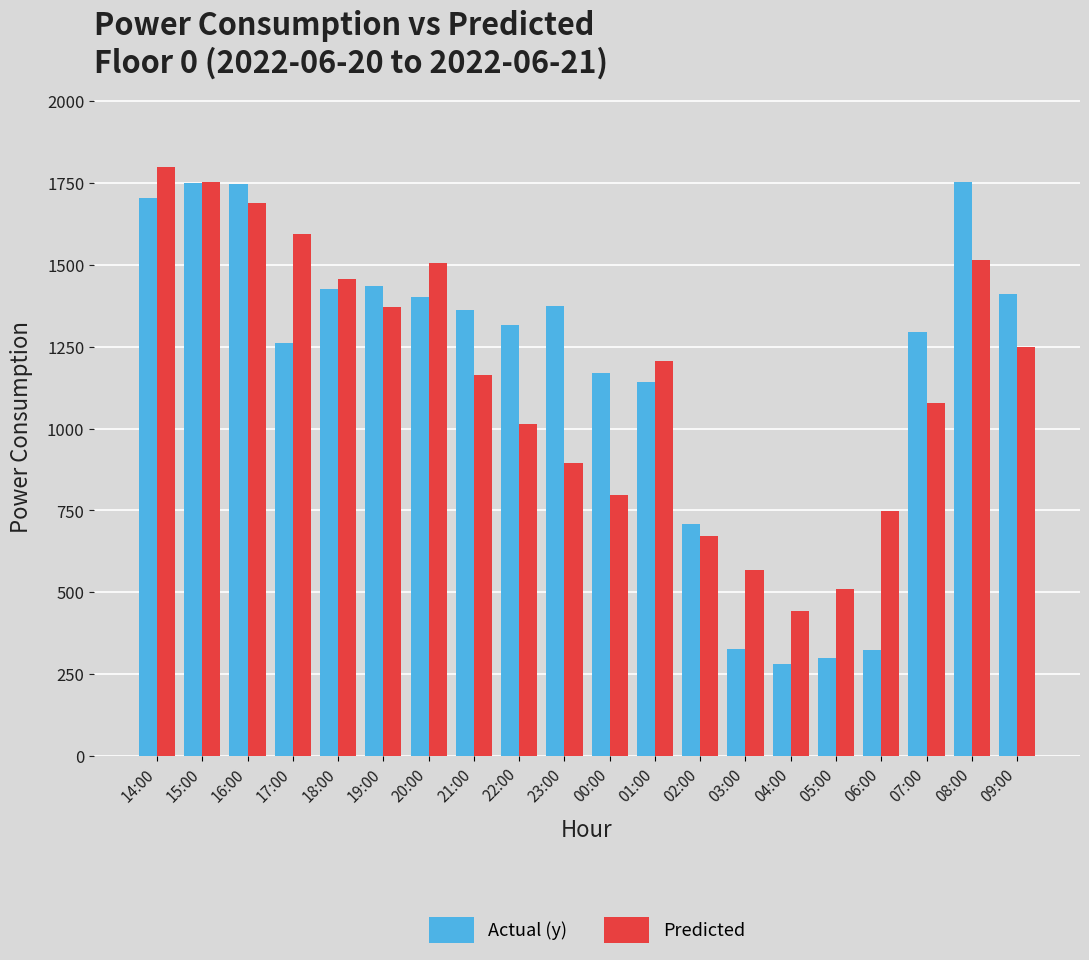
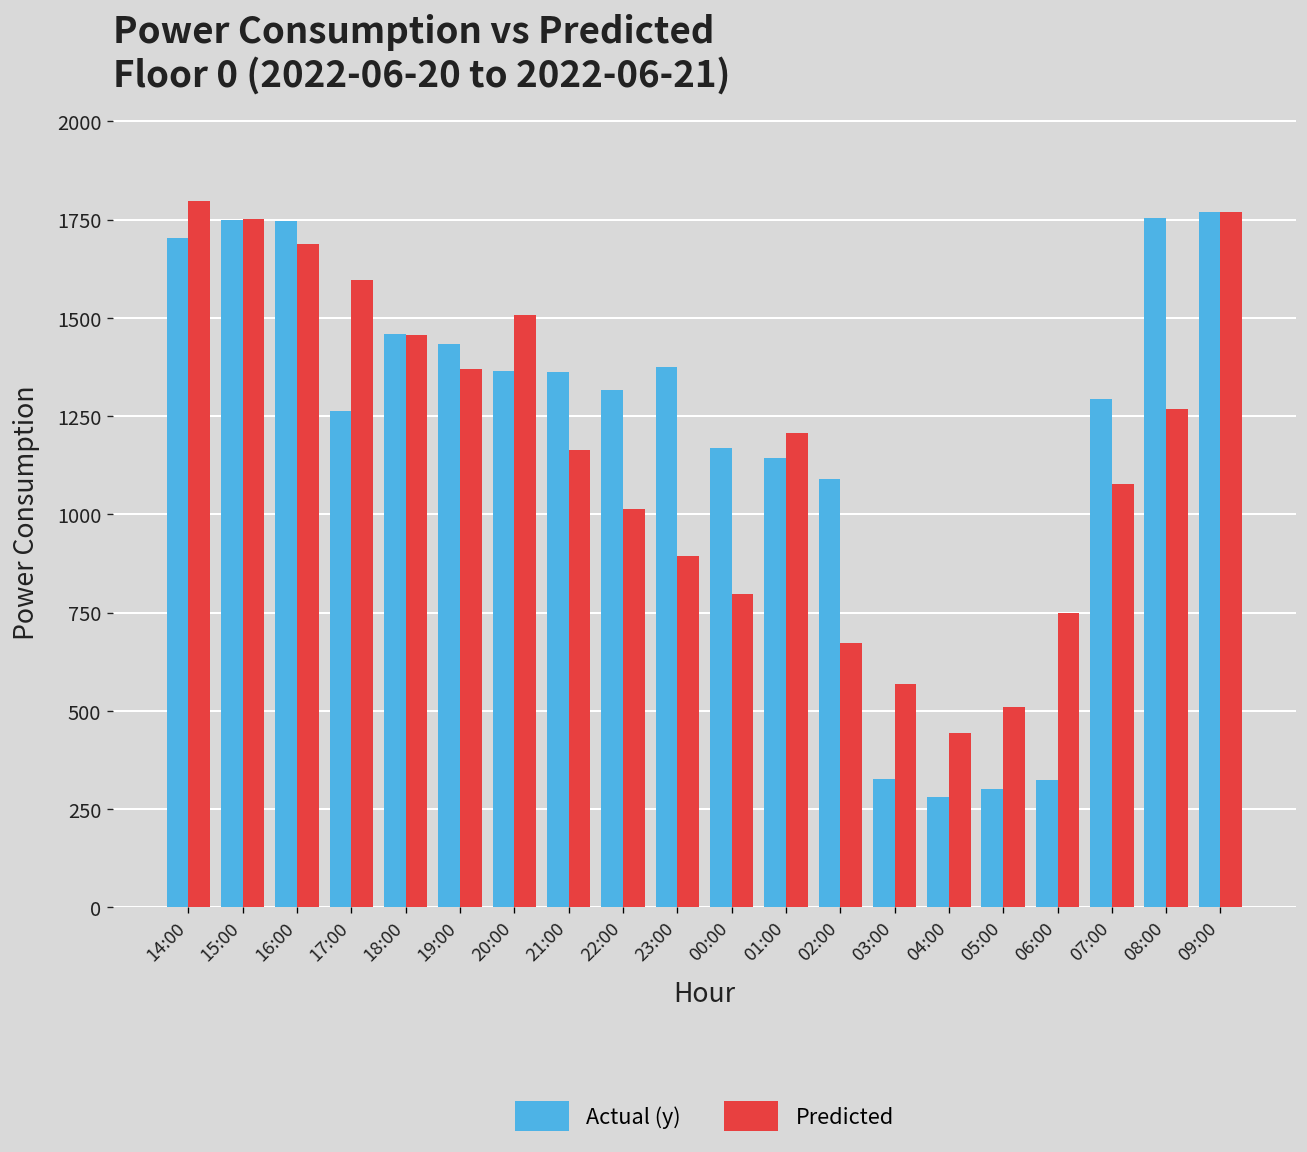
Actual (y), 18:00: 1430 -> 1460
Actual (y), 20:00: 1400 -> 1370
Actual (y), 02:00: 710 -> 1090
Predicted, 08:00: 1520 -> 1270
Actual (y), 09:00: 1410 -> 1770
Predicted, 09:00: 1250 -> 1770
